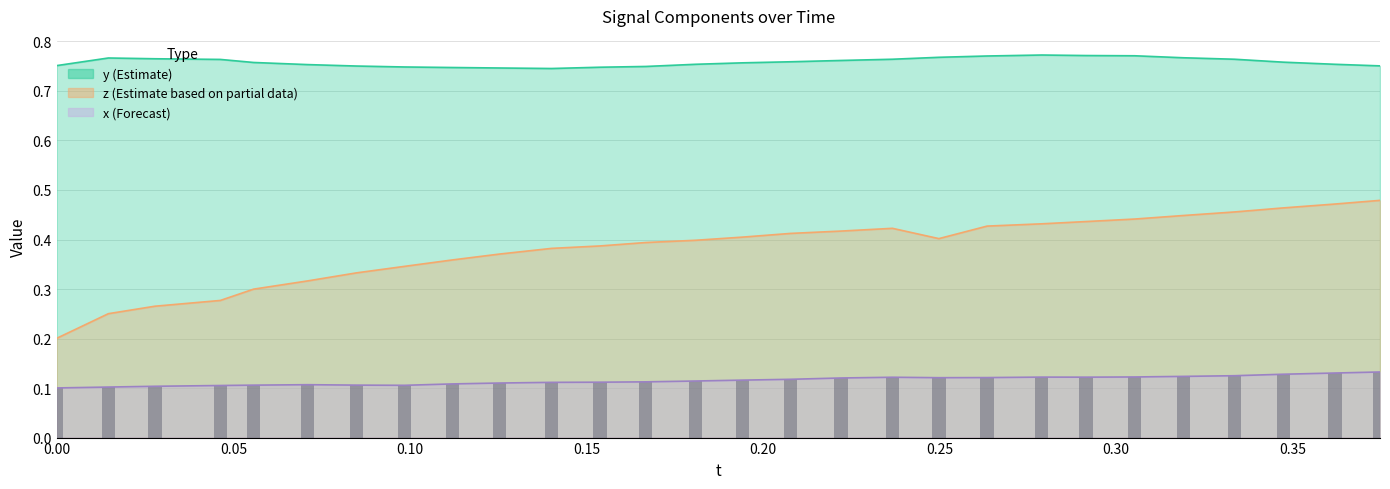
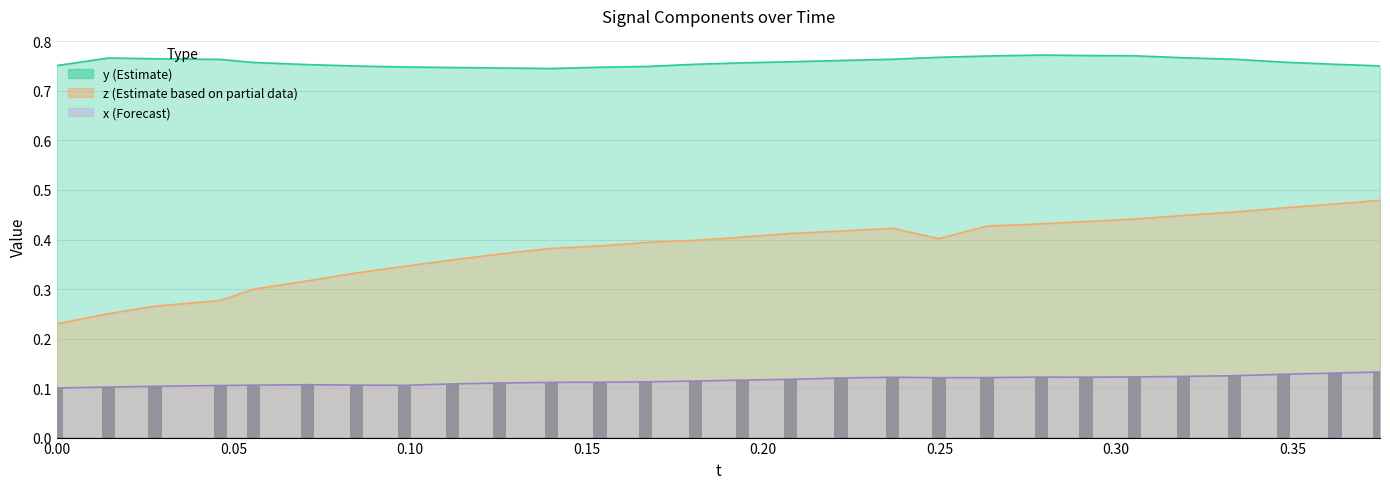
z (Estimate based on partial data), 0.00: 0.20 -> 0.23
